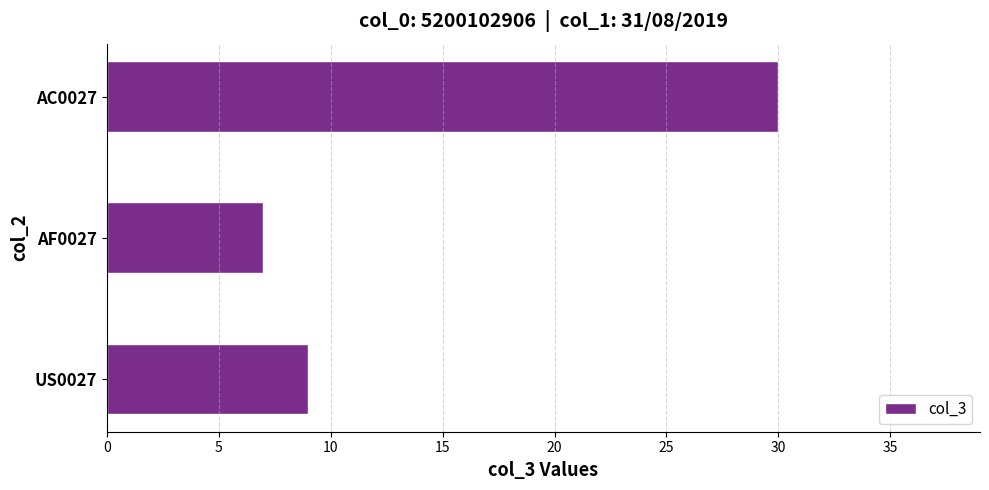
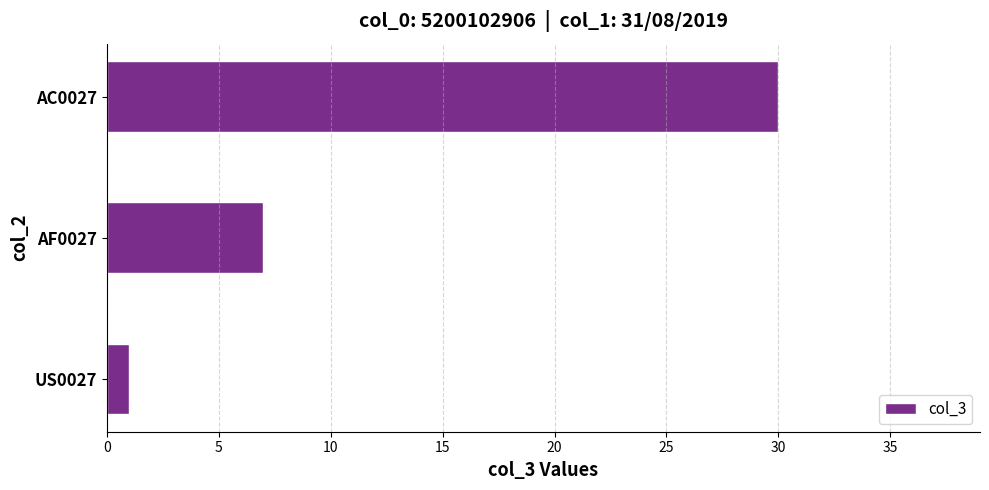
US0027: 9 -> 1
